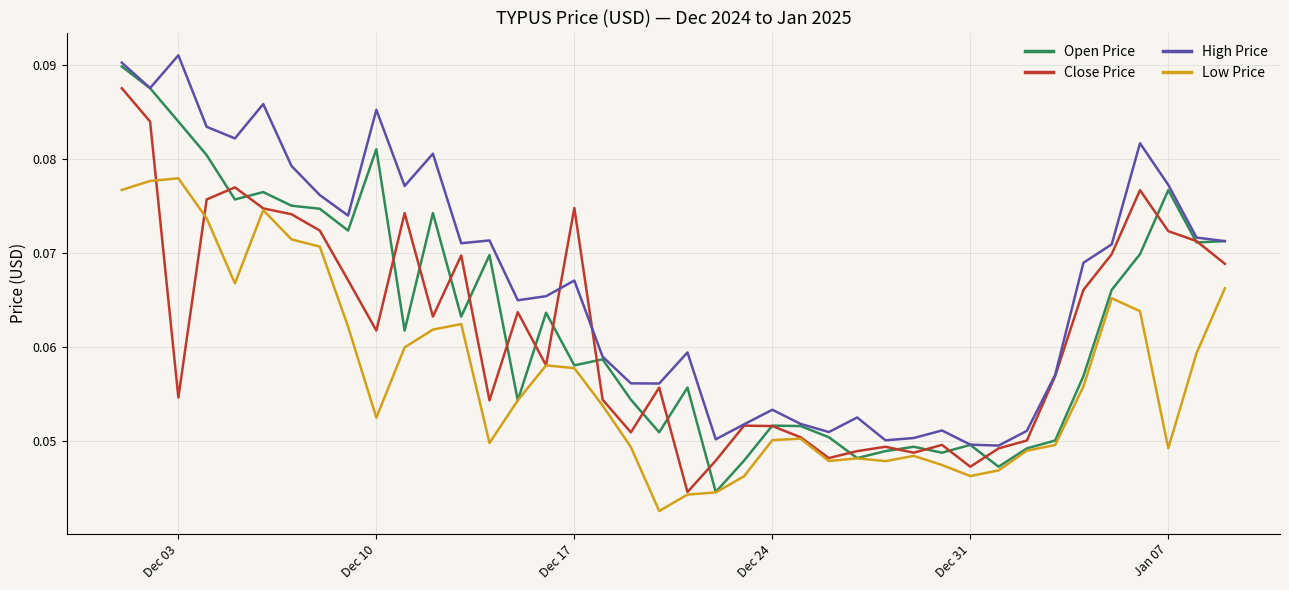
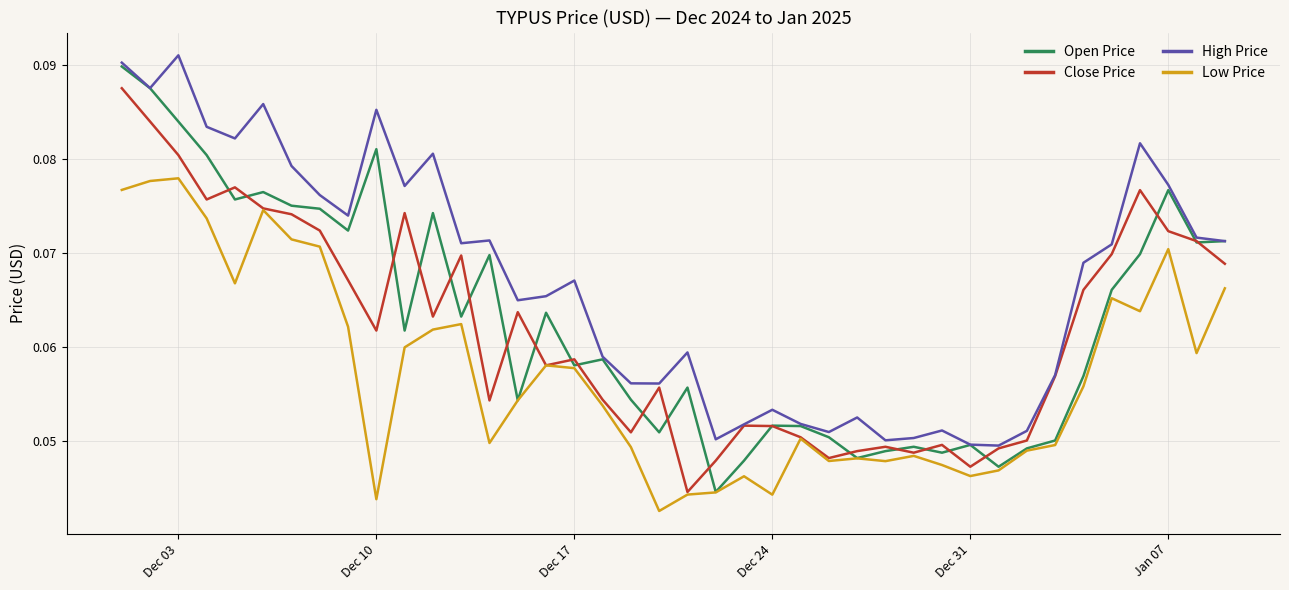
Close Price, Dec 03: 0.055 -> 0.080
Low Price, Dec 10: 0.052 -> 0.044
Close Price, Dec 17: 0.075 -> 0.059
Low Price, Dec 24: 0.050 -> 0.044
Low Price, Jan 07: 0.049 -> 0.070
